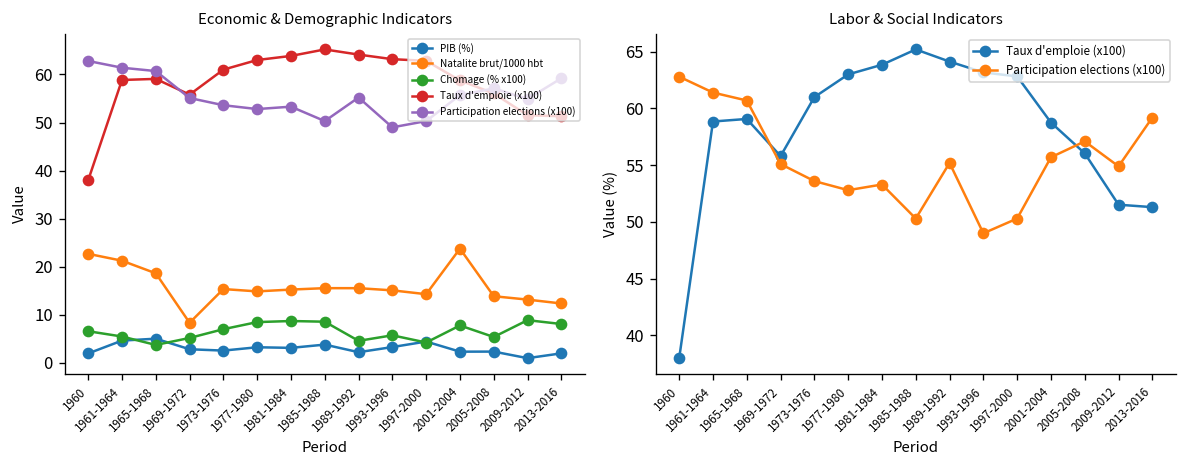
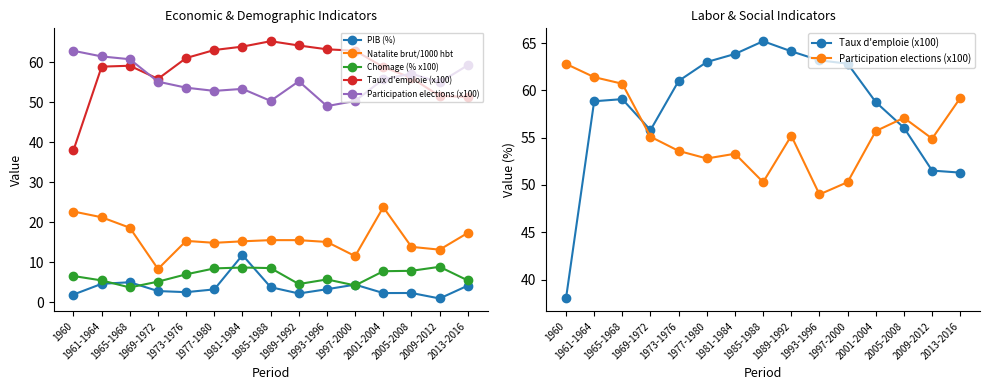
Economic & Demographic Indicators, PIB (%), 1981-1984: 3 -> 12
Economic & Demographic Indicators, Natalite brut/1000 hbt, 1997-2000: 14 -> 12
Economic & Demographic Indicators, Chomage (% x100), 2005-2008: 5 -> 8
Economic & Demographic Indicators, PIB (%), 2013-2016: 2 -> 4
Economic & Demographic Indicators, Natalite brut/1000 hbt, 2013-2016: 12 -> 17
Economic & Demographic Indicators, Chomage (% x100), 2013-2016: 8 -> 6
